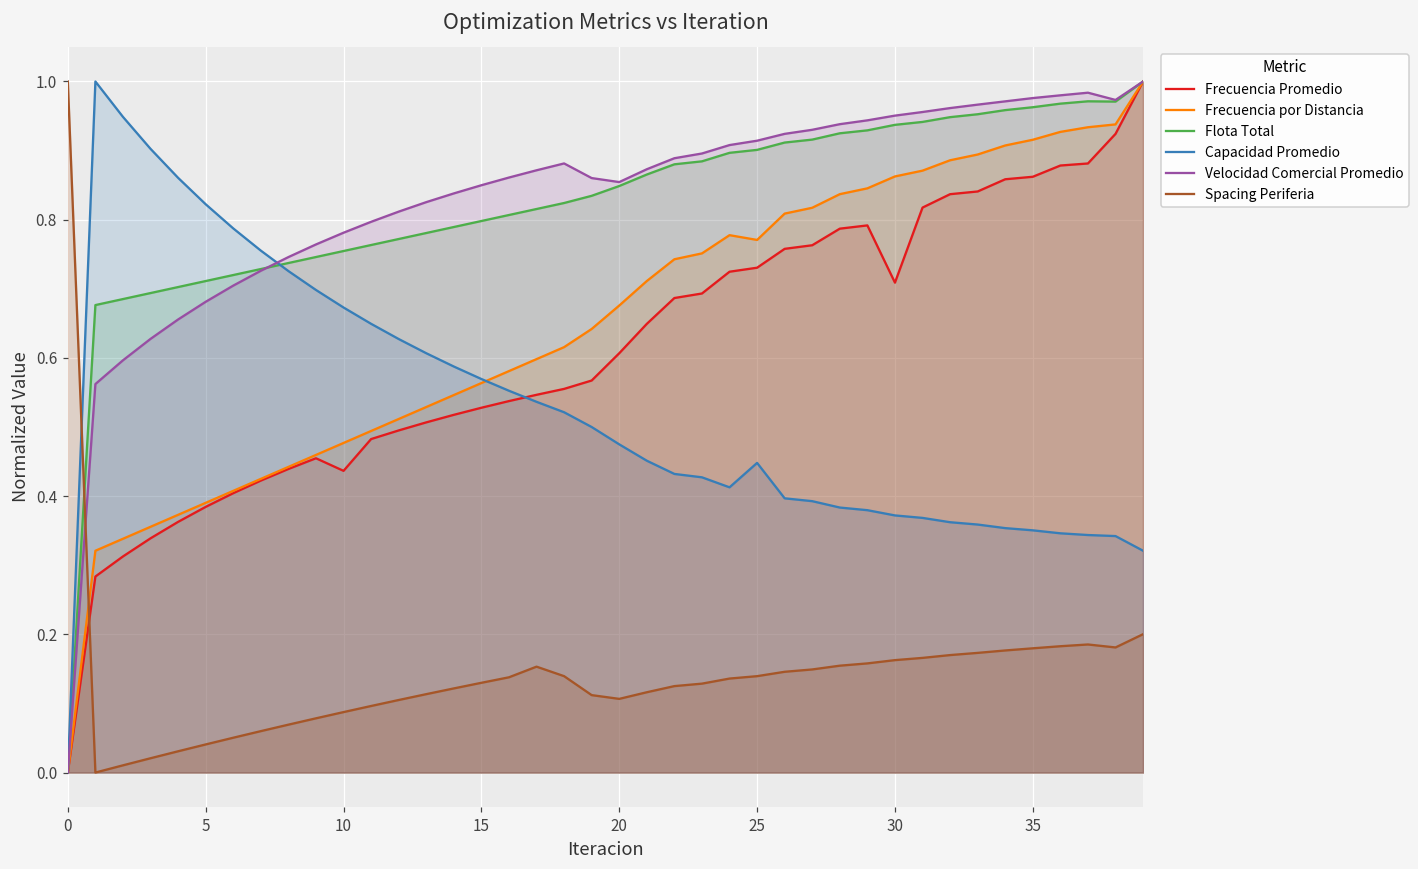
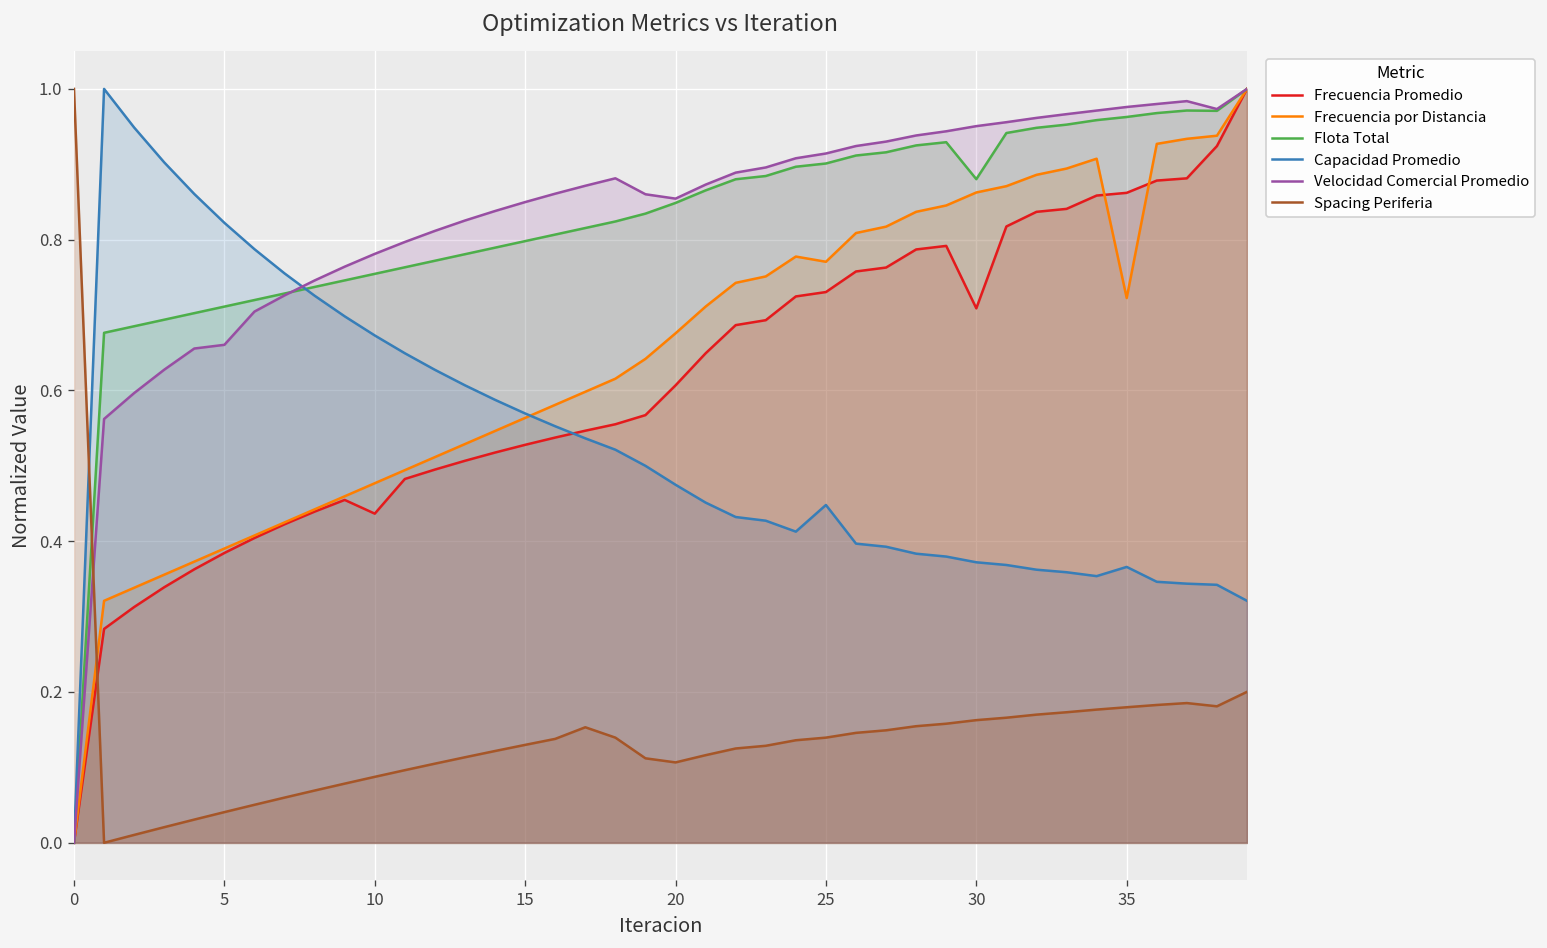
Velocidad Comercial Promedio, 5: 0.68 -> 0.66
Flota Total, 30: 0.94 -> 0.88
Frecuencia por Distancia, 35: 0.92 -> 0.72
Capacidad Promedio, 35: 0.35 -> 0.37
